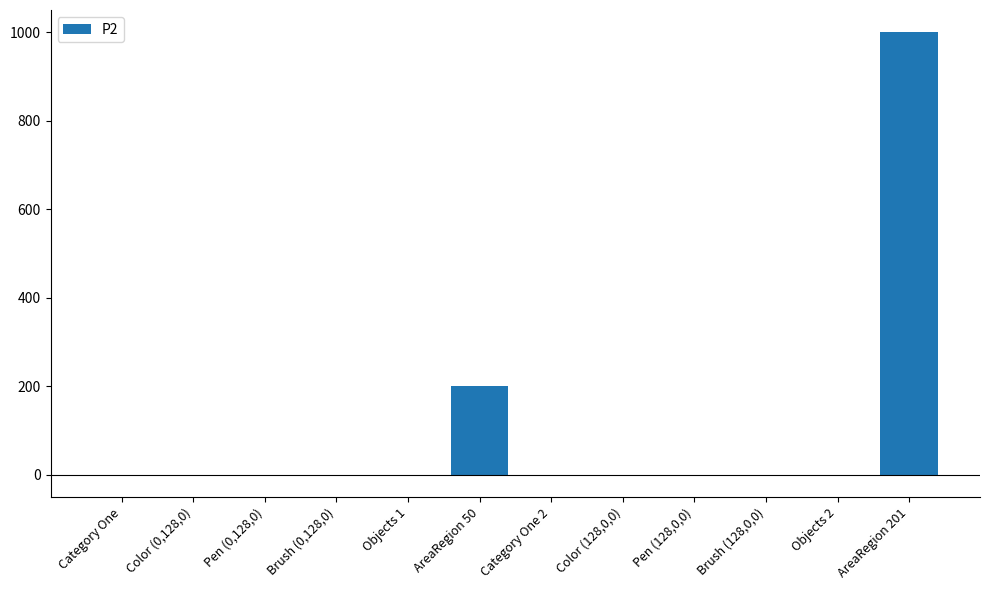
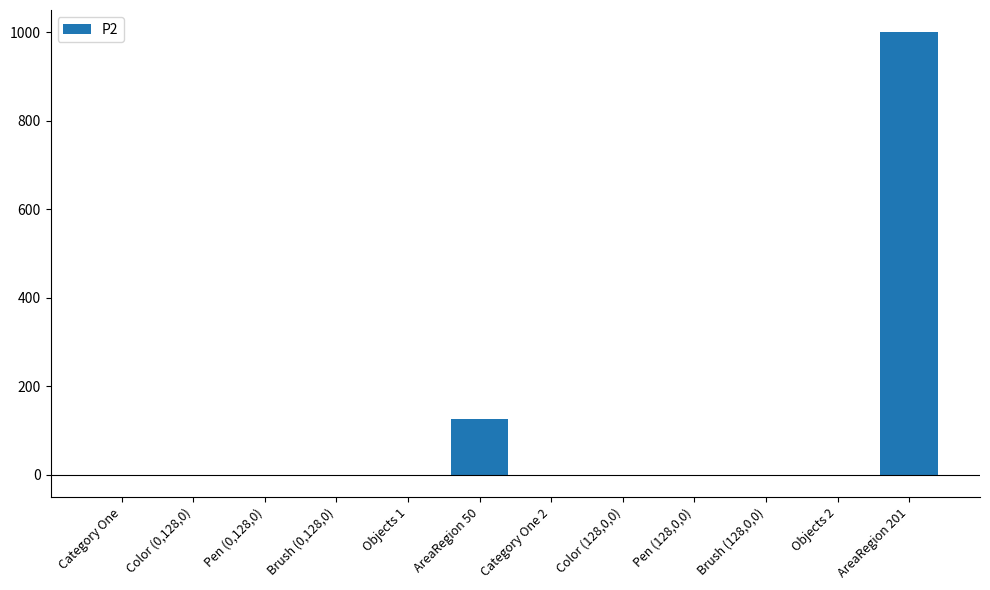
AreaRegion 50: 200 -> 130
